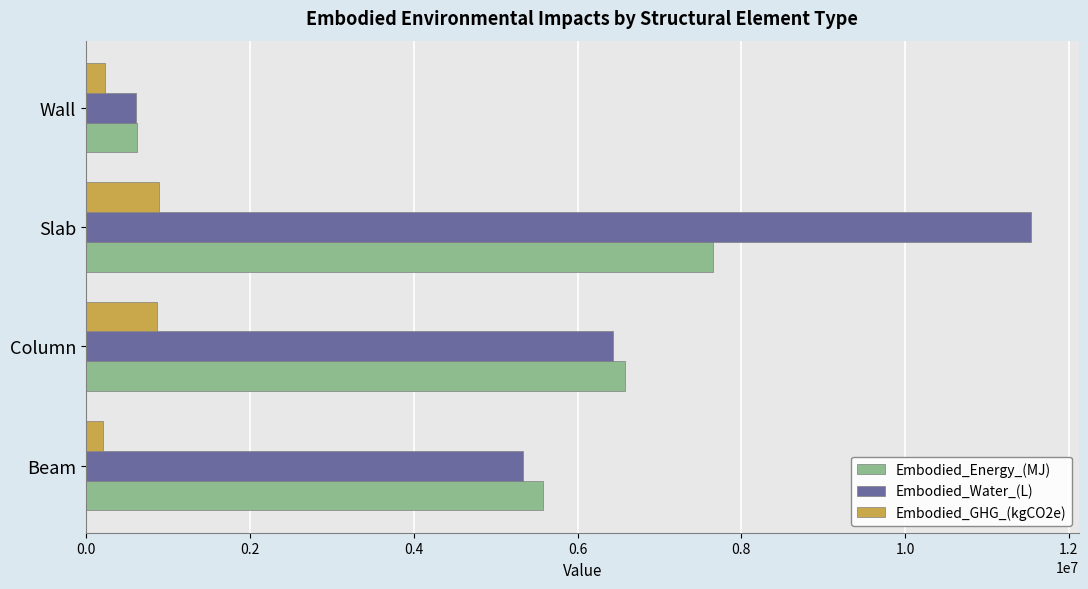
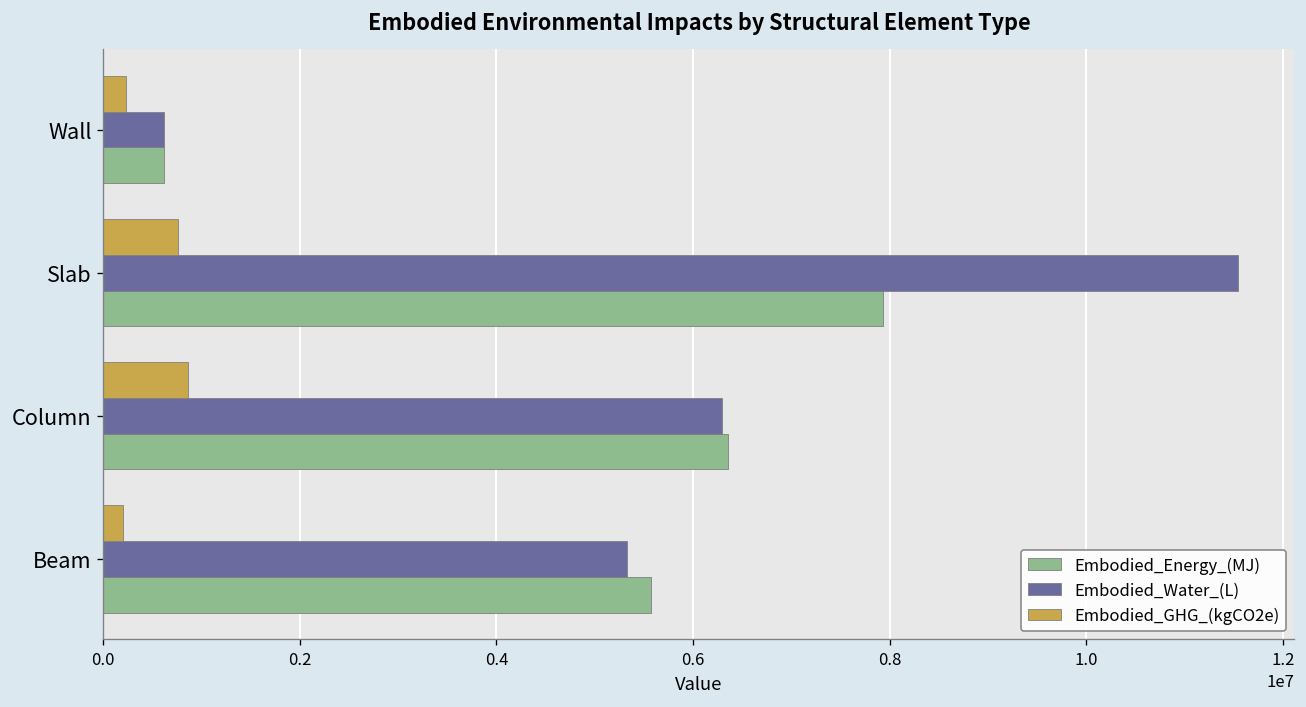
Embodied_GHG_(kgCO2e), Slab: 900000 -> 800000
Embodied_Energy_(MJ), Slab: 7600000 -> 7900000
Embodied_Water_(L), Column: 6400000 -> 6300000
Embodied_Energy_(MJ), Column: 6600000 -> 6400000
